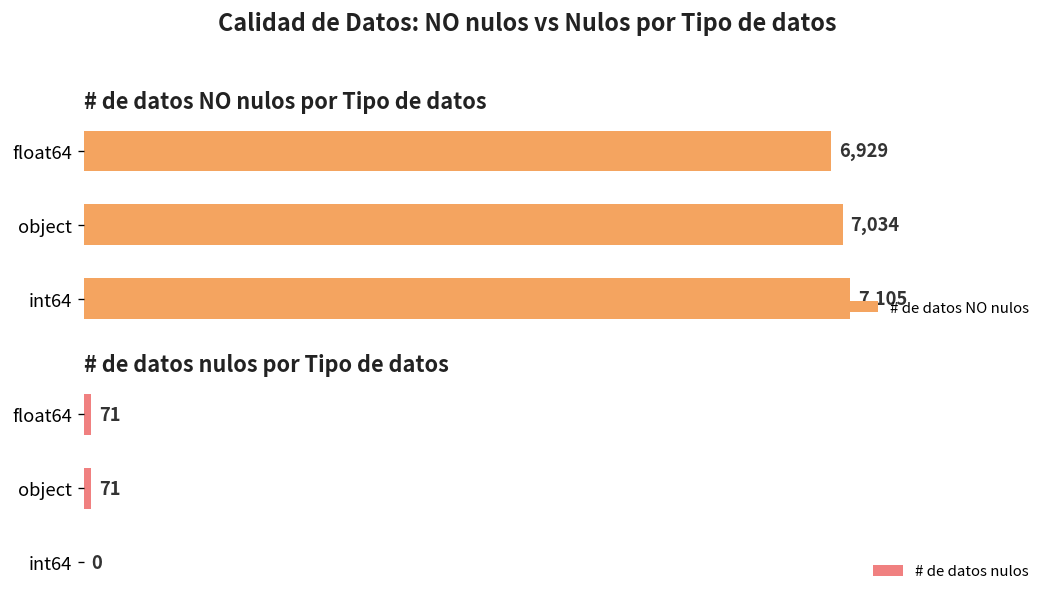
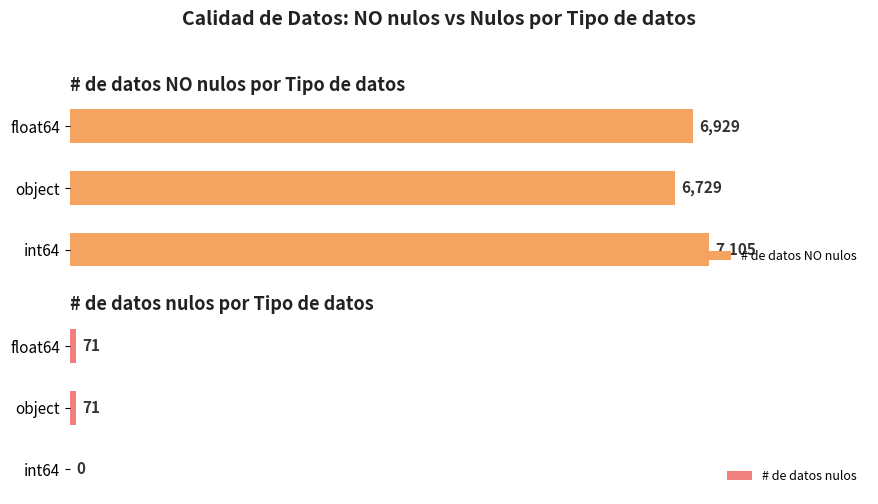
# de datos NO nulos por Tipo de datos, object: 7,034 -> 6,729
